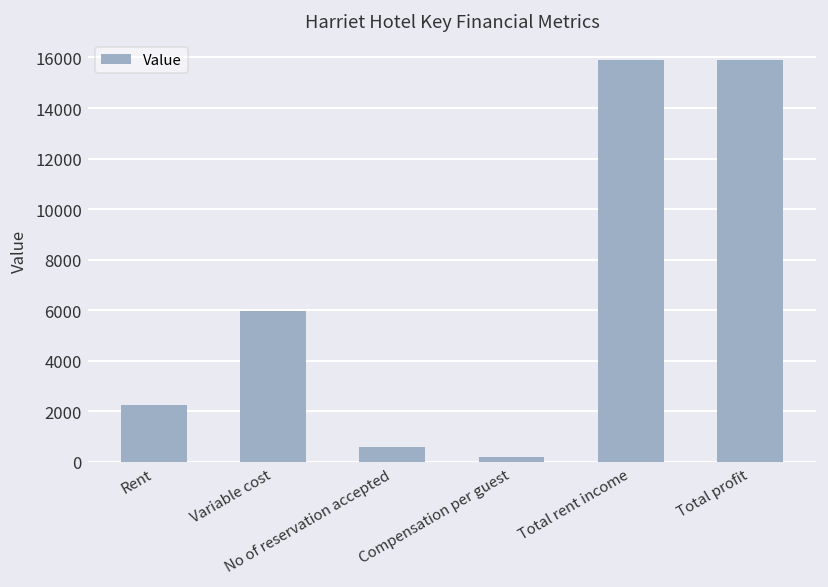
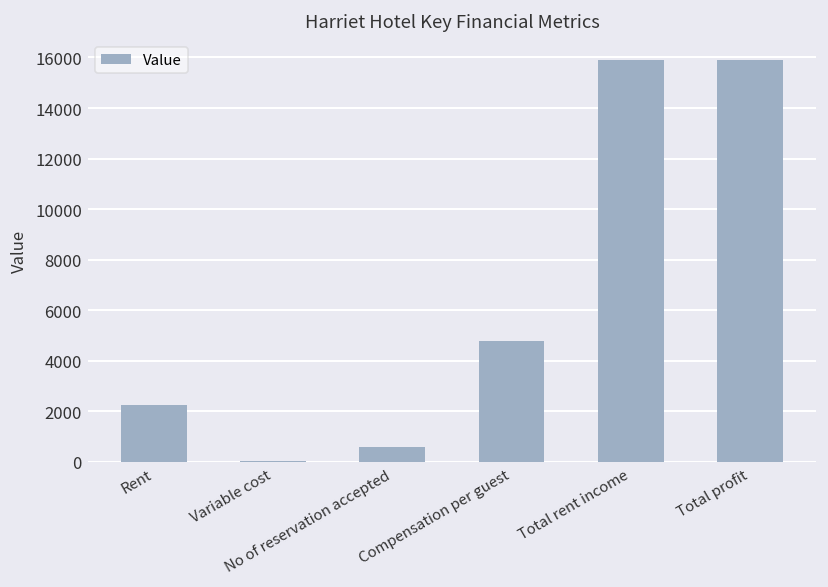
Variable cost: 6000 -> 0
Compensation per guest: 200 -> 4800
